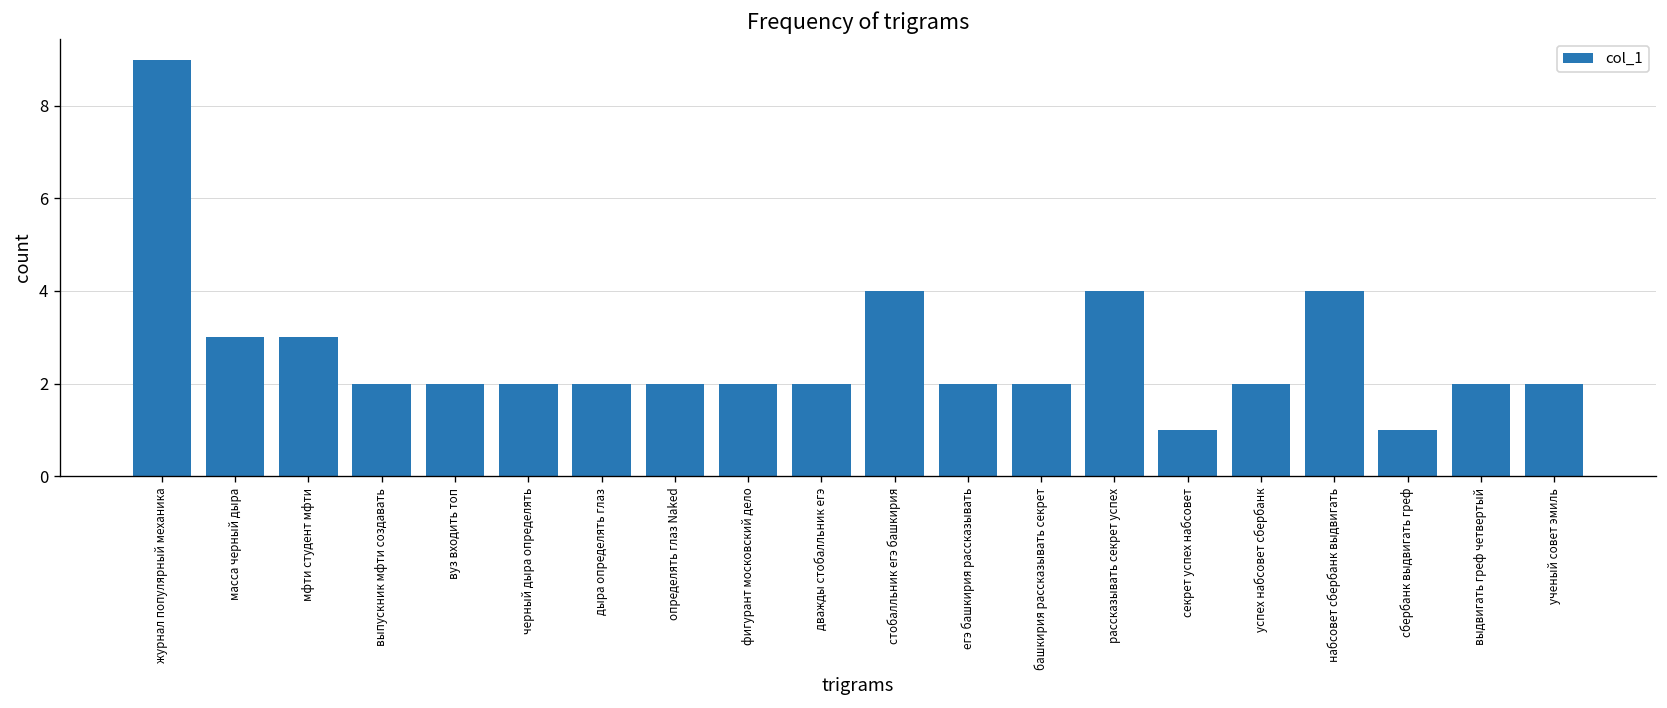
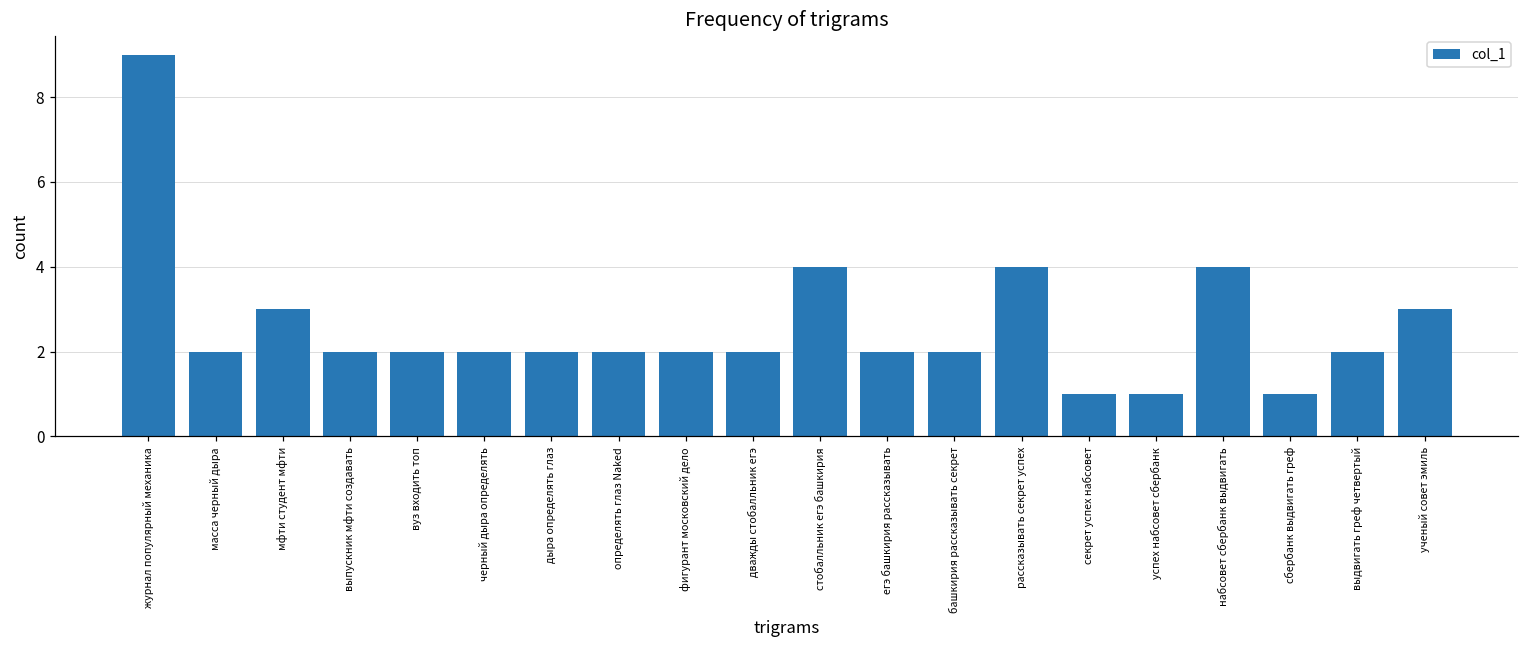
масса черный дыра: 3 -> 2
успех набсовет сбербанк: 2 -> 1
ученый совет эмиль: 2 -> 3
